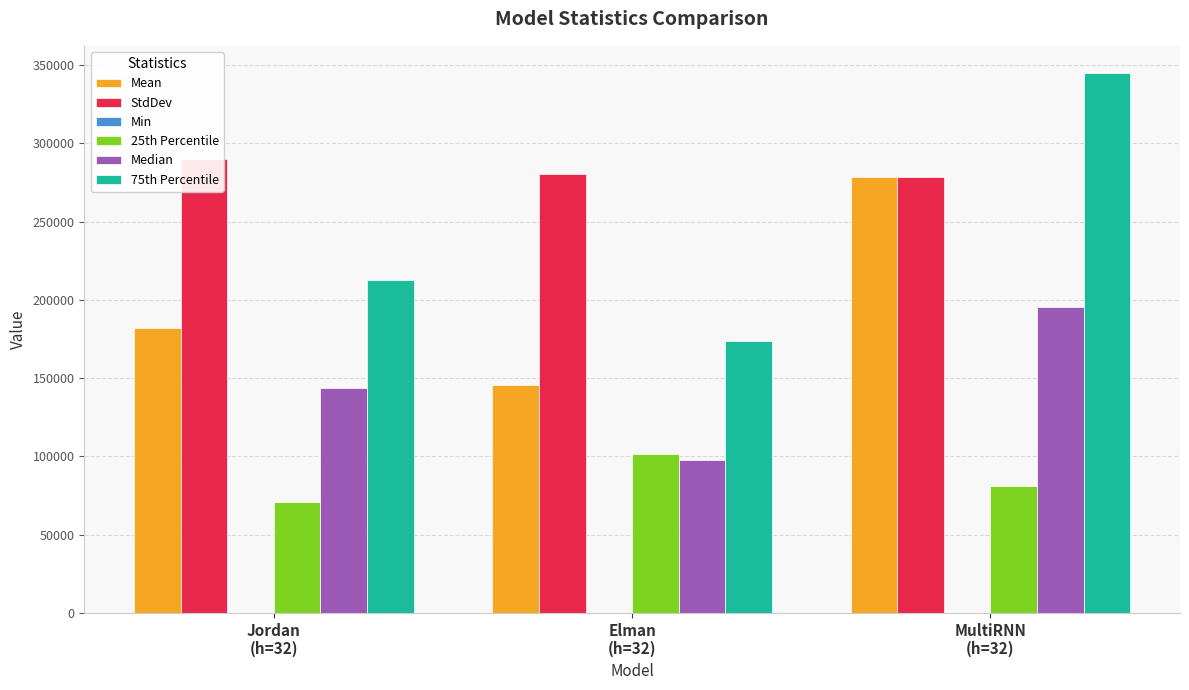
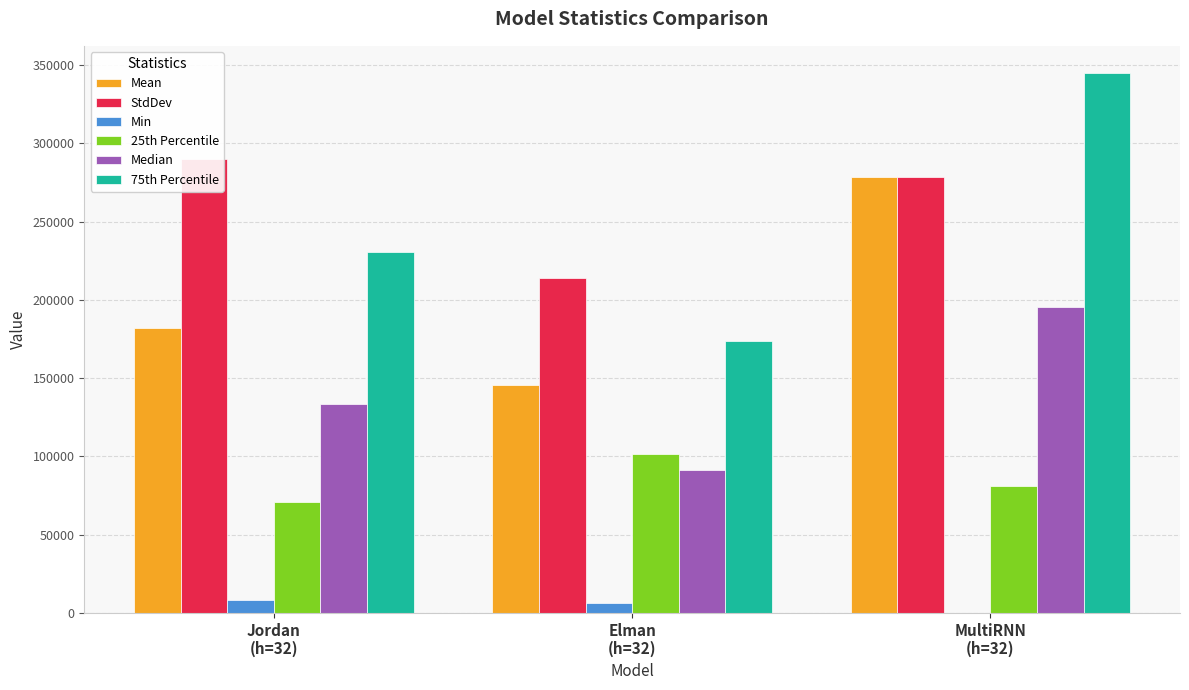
Min, Jordan (h=32): 0 -> 8000
Median, Jordan (h=32): 144000 -> 133000
75th Percentile, Jordan (h=32): 213000 -> 230000
StdDev, Elman (h=32): 280000 -> 214000
Min, Elman (h=32): 0 -> 7000
Median, Elman (h=32): 97000 -> 92000
